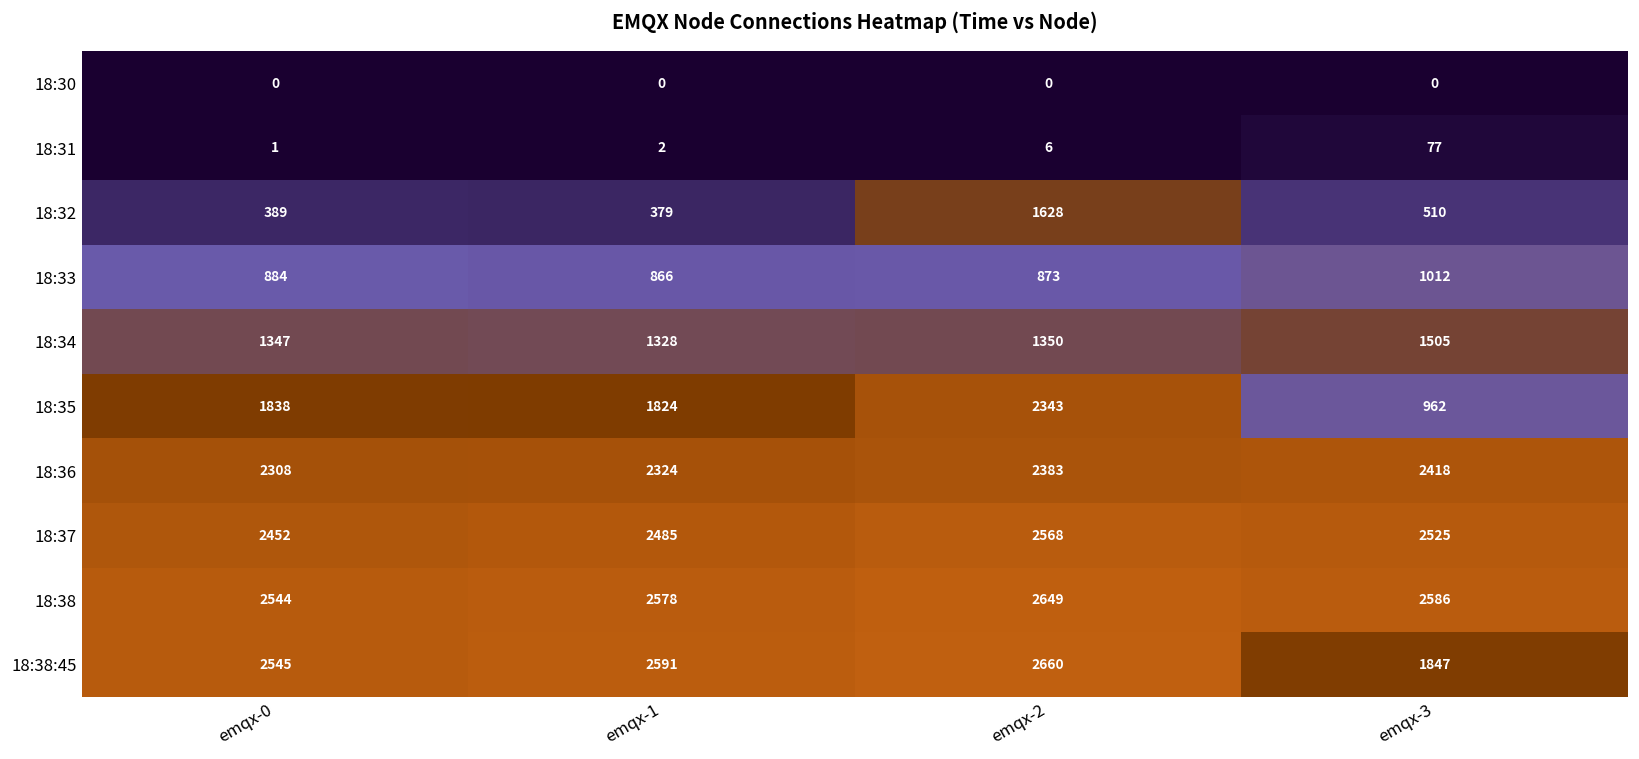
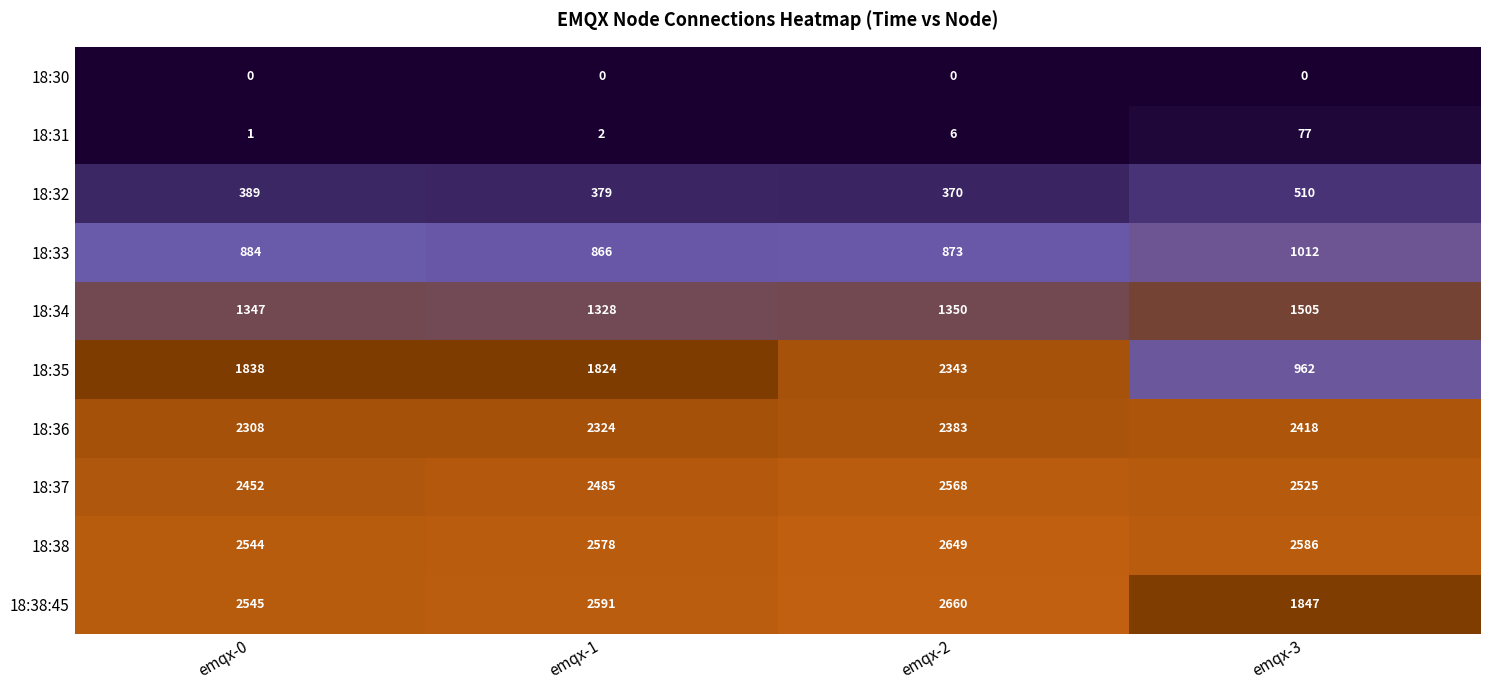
18:32, emqx-2: 1628 -> 370
